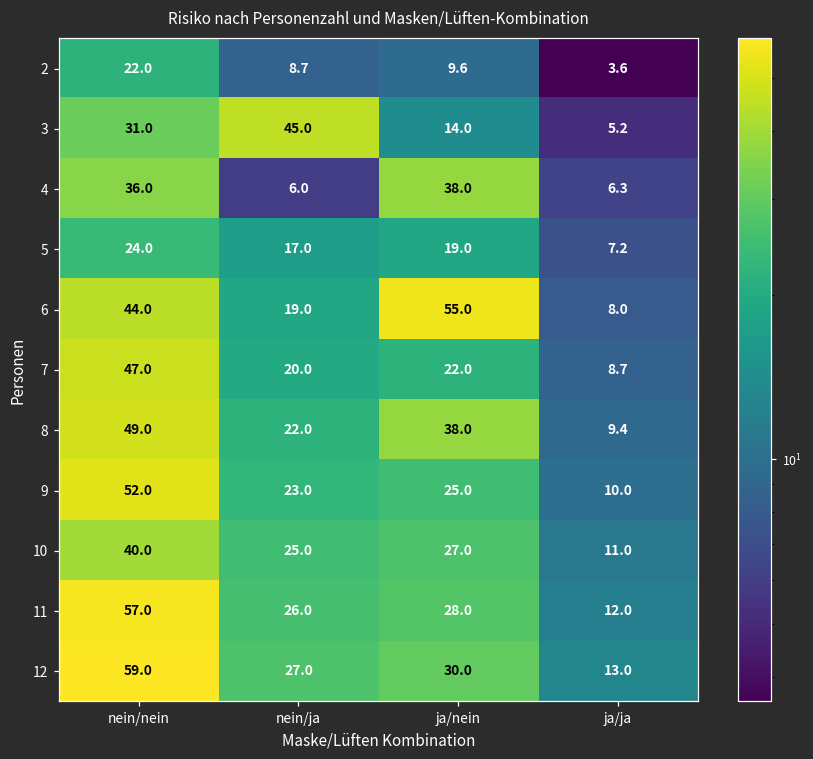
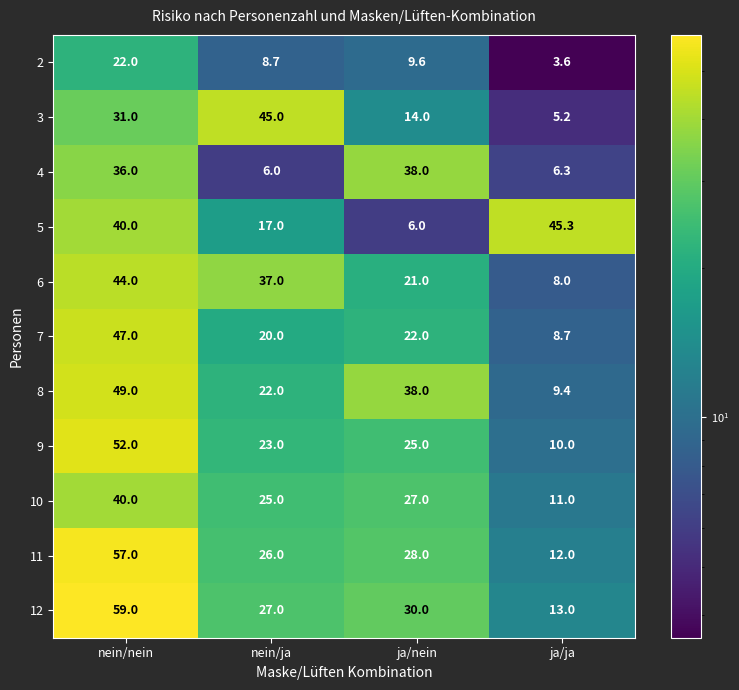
5, nein/nein: 24.0 -> 40.0
5, ja/nein: 19.0 -> 6.0
5, ja/ja: 7.2 -> 45.3
6, nein/ja: 19.0 -> 37.0
6, ja/nein: 55.0 -> 21.0
